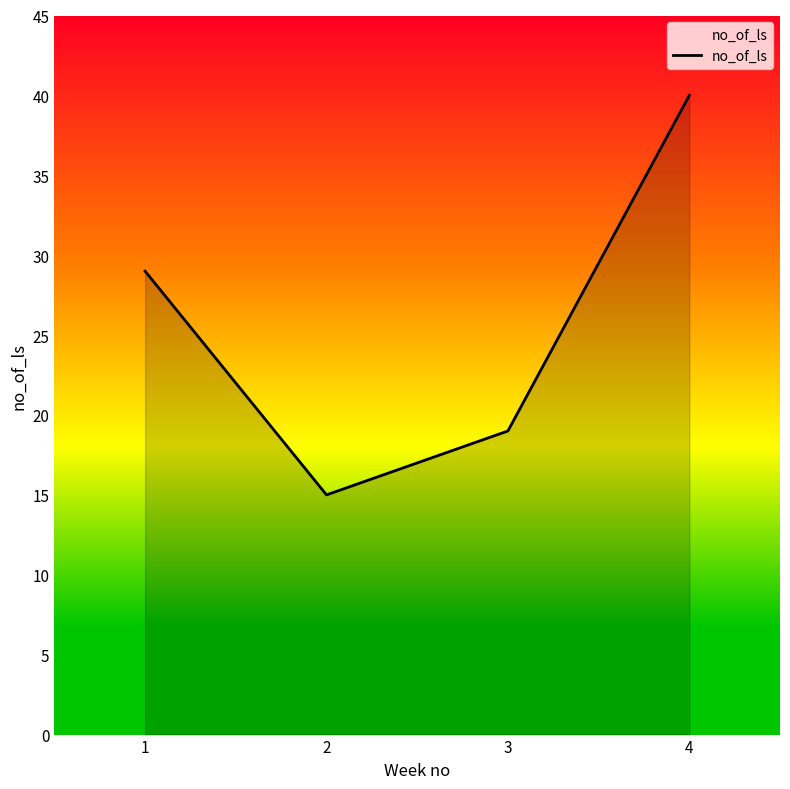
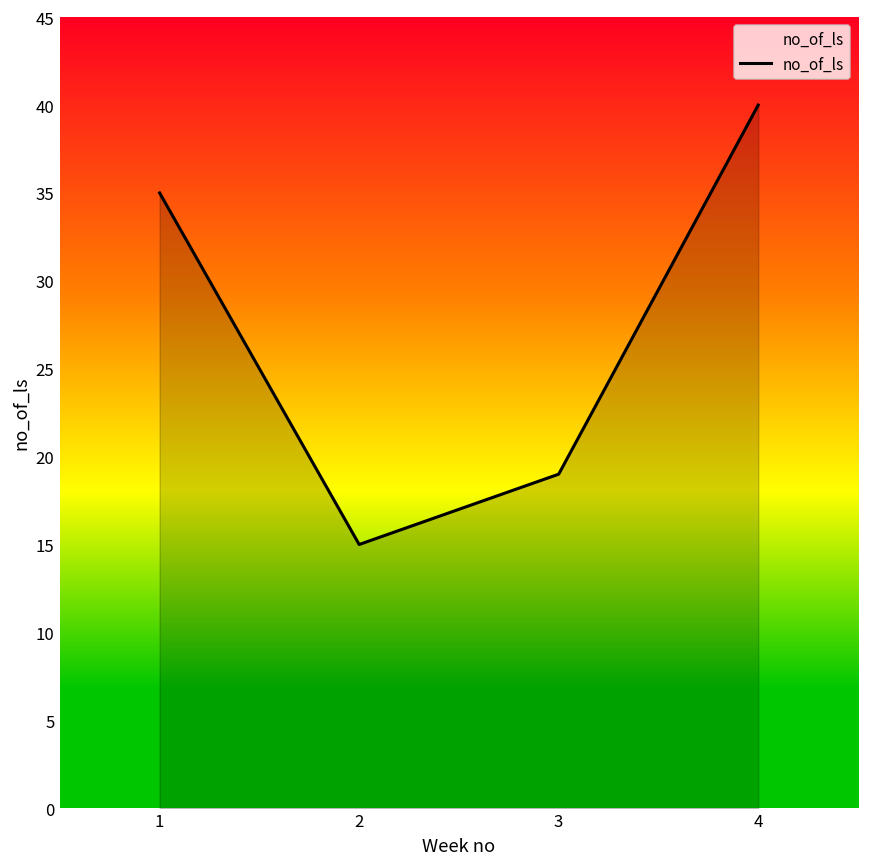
1: 29 -> 35
